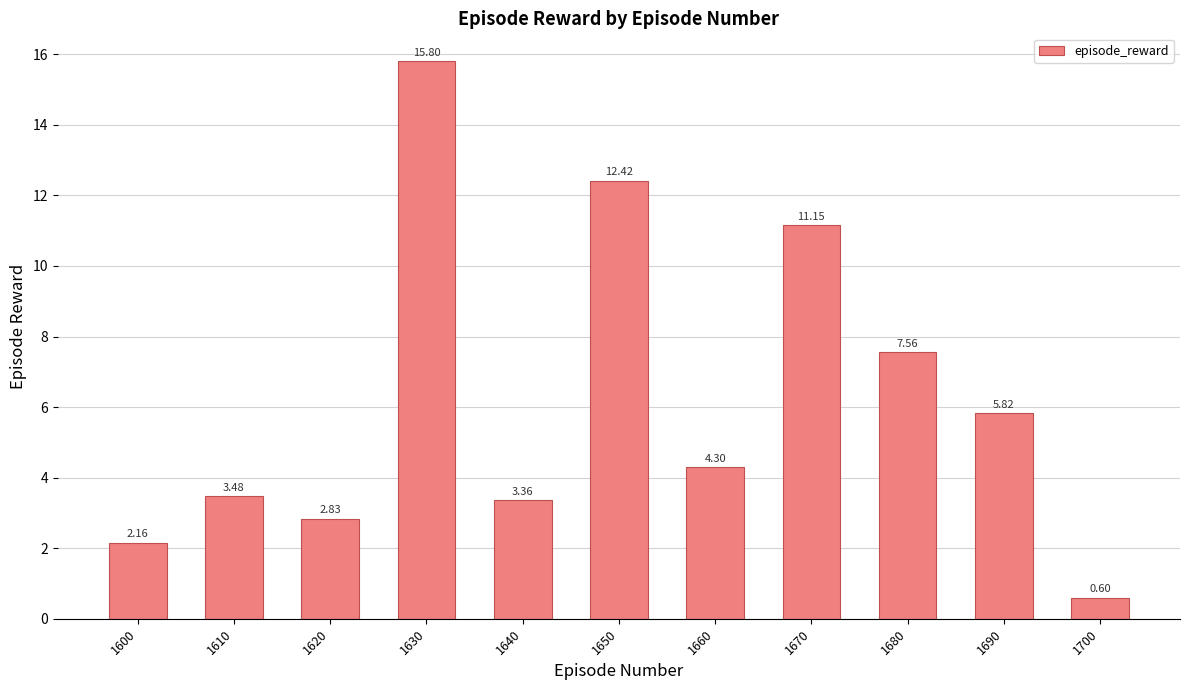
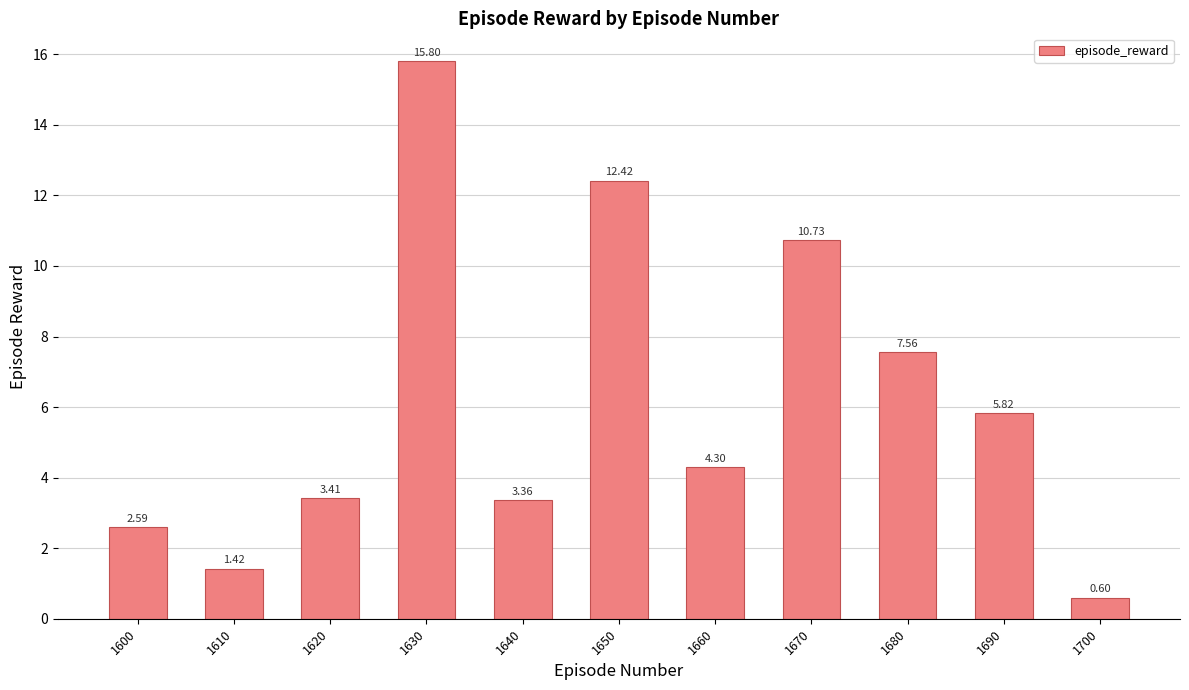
1600: 2.16 -> 2.59
1610: 3.48 -> 1.42
1620: 2.83 -> 3.41
1670: 11.15 -> 10.73
